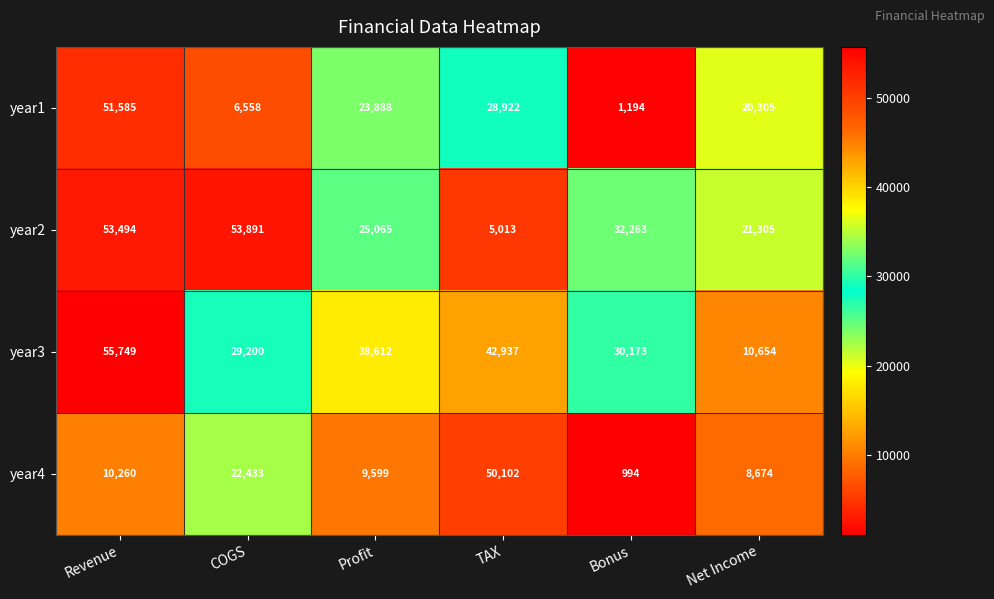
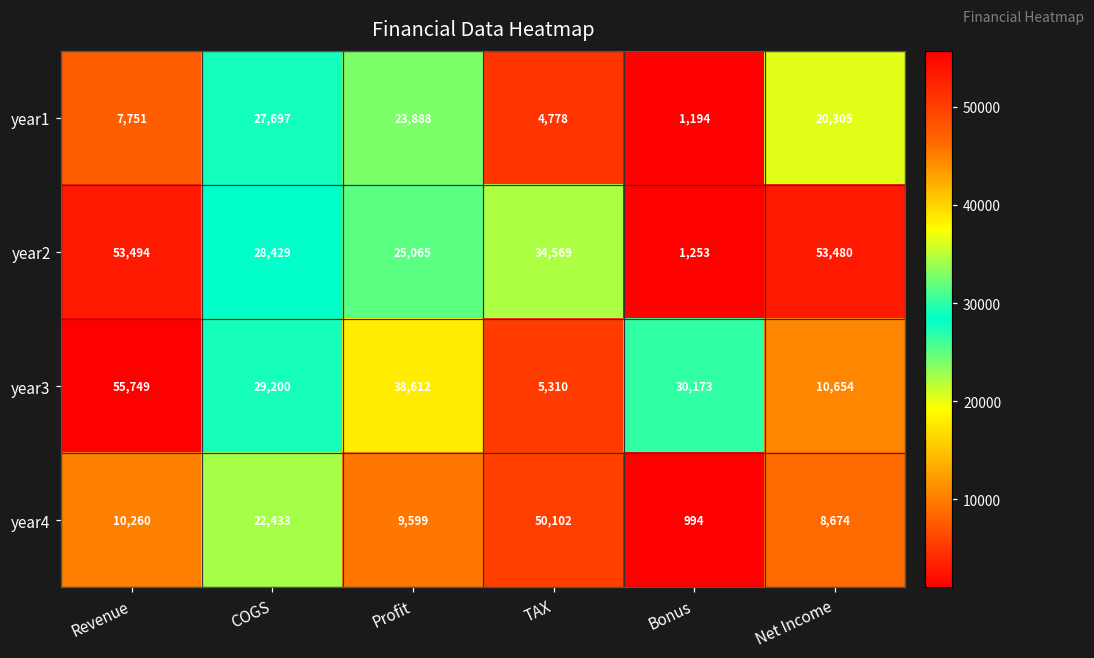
year1, Revenue: 51,585 -> 7,751
year1, COGS: 6,558 -> 27,697
year1, TAX: 28,922 -> 4,778
year2, COGS: 53,891 -> 28,429
year2, TAX: 5,013 -> 34,569
year2, Bonus: 32,263 -> 1,253
year2, Net Income: 21,305 -> 53,480
year3, TAX: 42,937 -> 5,310
